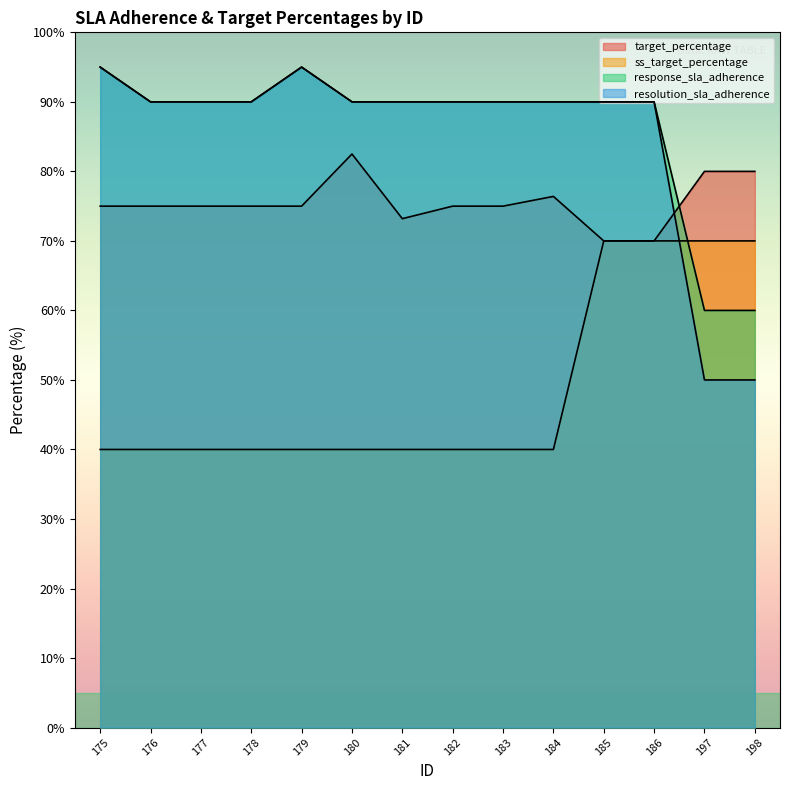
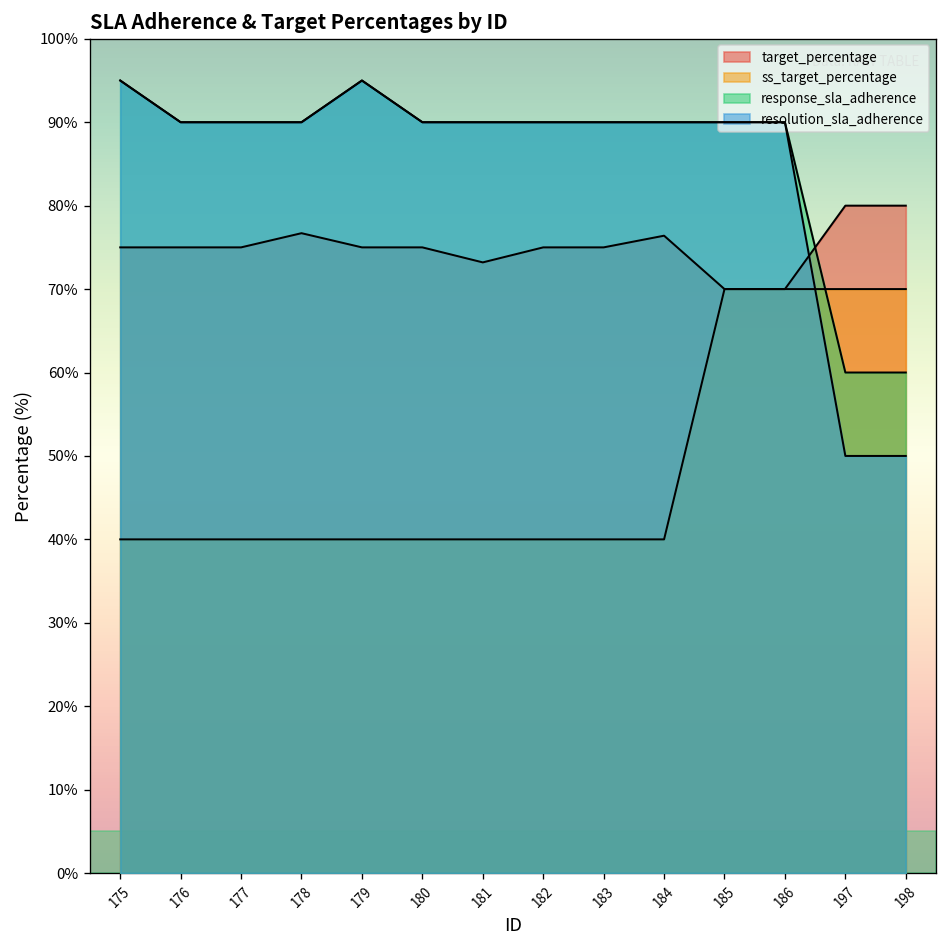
target_percentage, 178: 75% -> 77%
target_percentage, 180: 83% -> 75%
